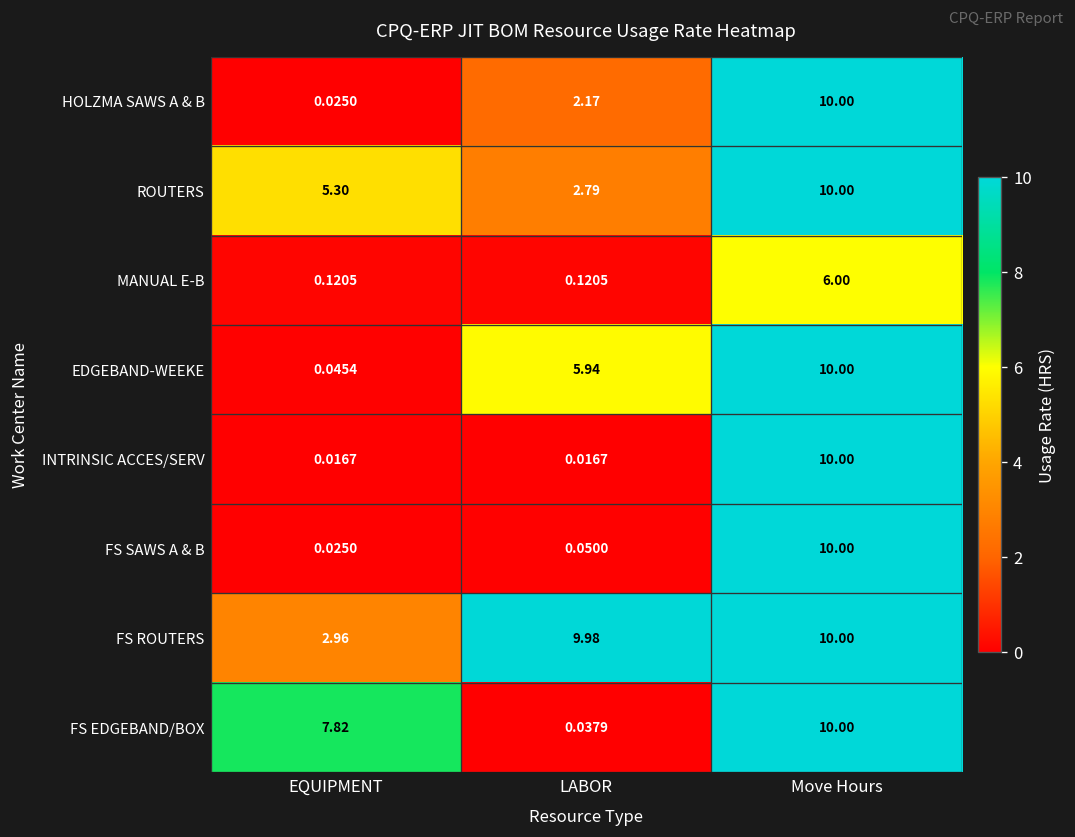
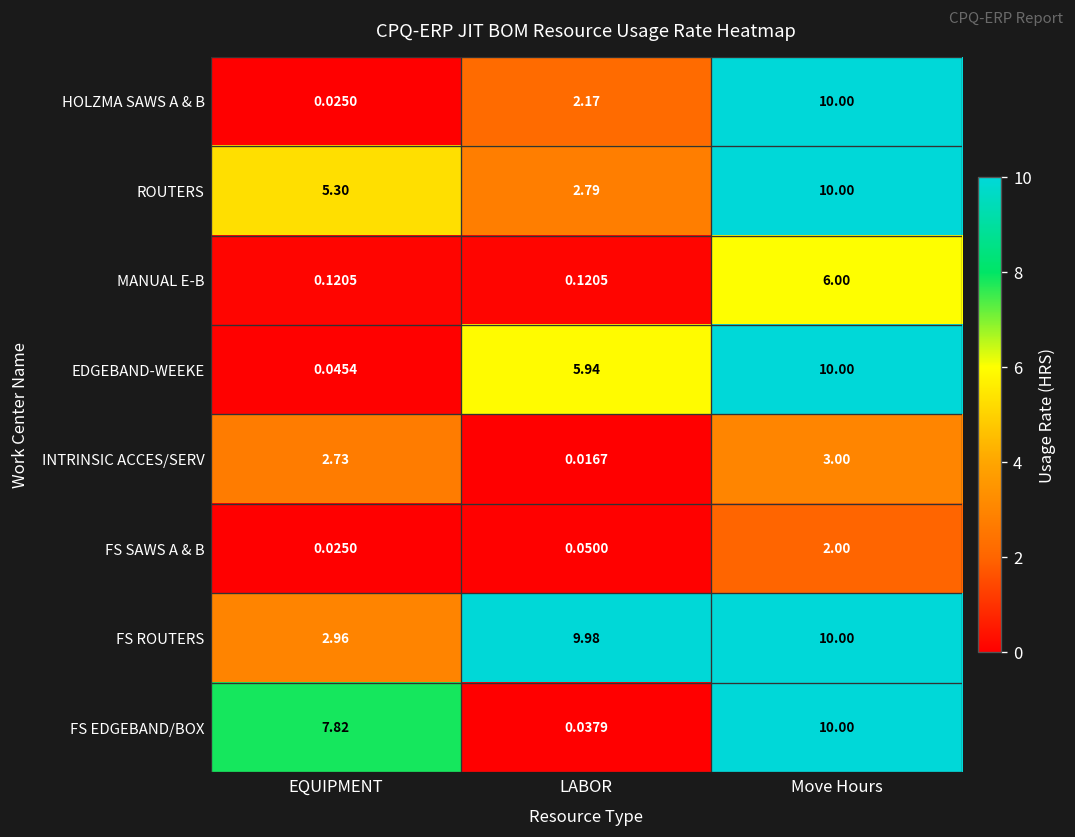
INTRINSIC ACCES/SERV, EQUIPMENT: 0.0167 -> 2.73
INTRINSIC ACCES/SERV, Move Hours: 10.00 -> 3.00
FS SAWS A & B, Move Hours: 10.00 -> 2.00
